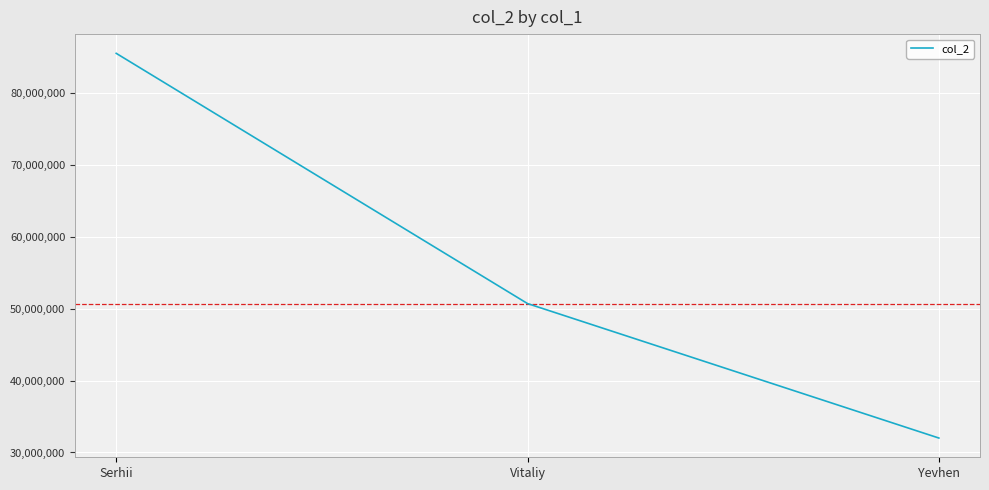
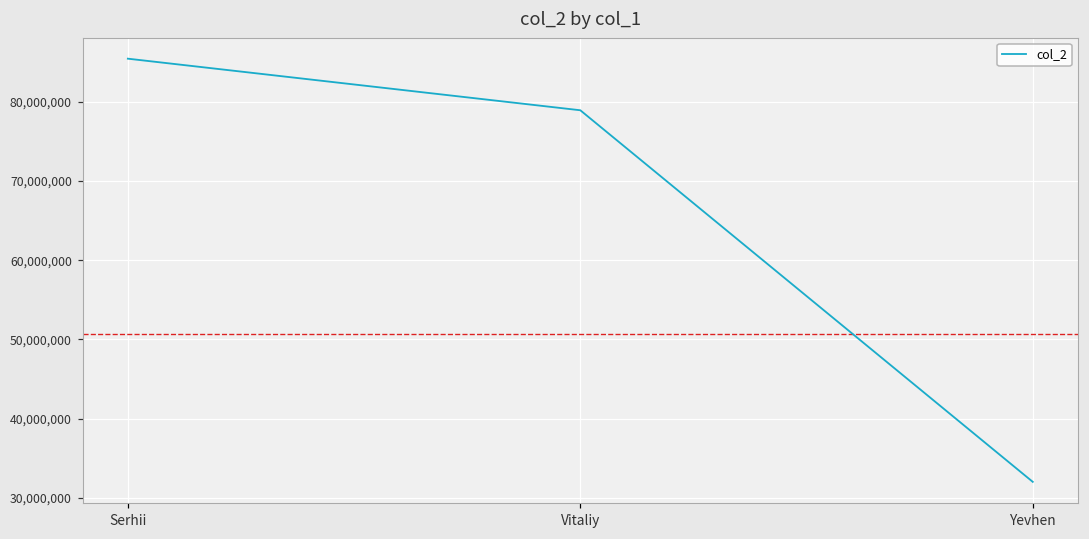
Vitaliy: 51,000,000 -> 79,000,000
